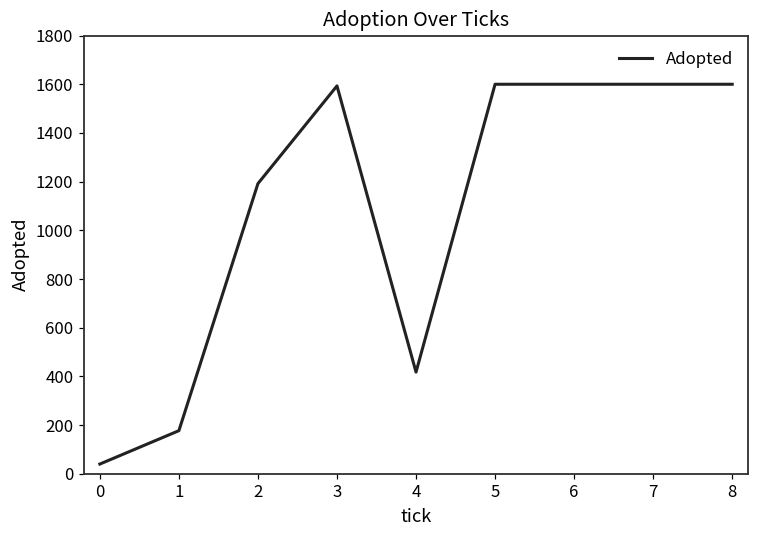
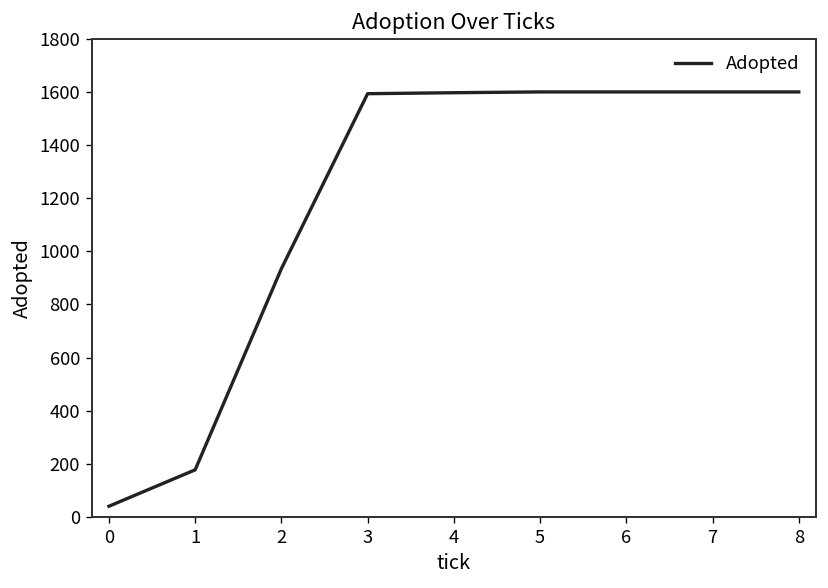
2: 1190 -> 930
4: 420 -> 1600
